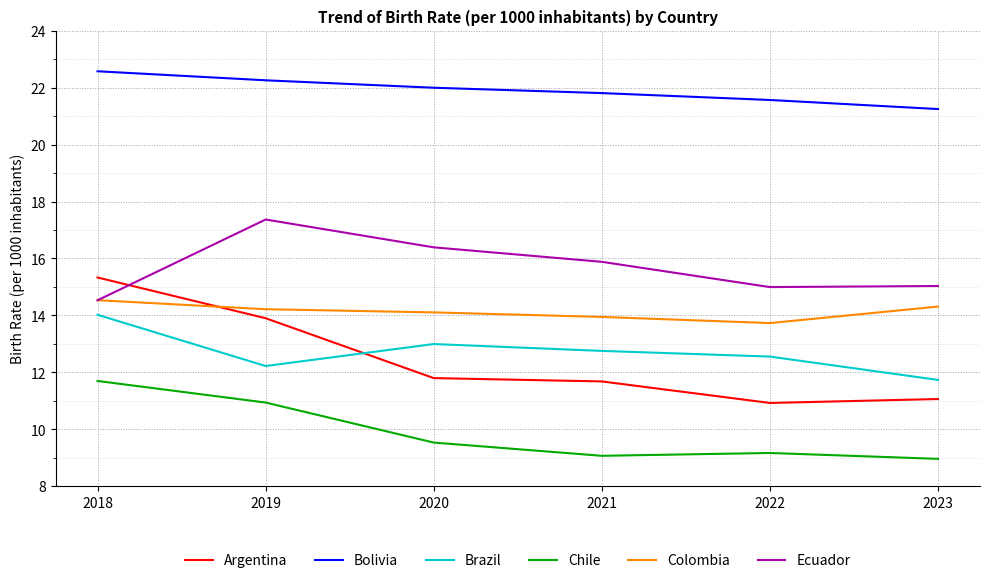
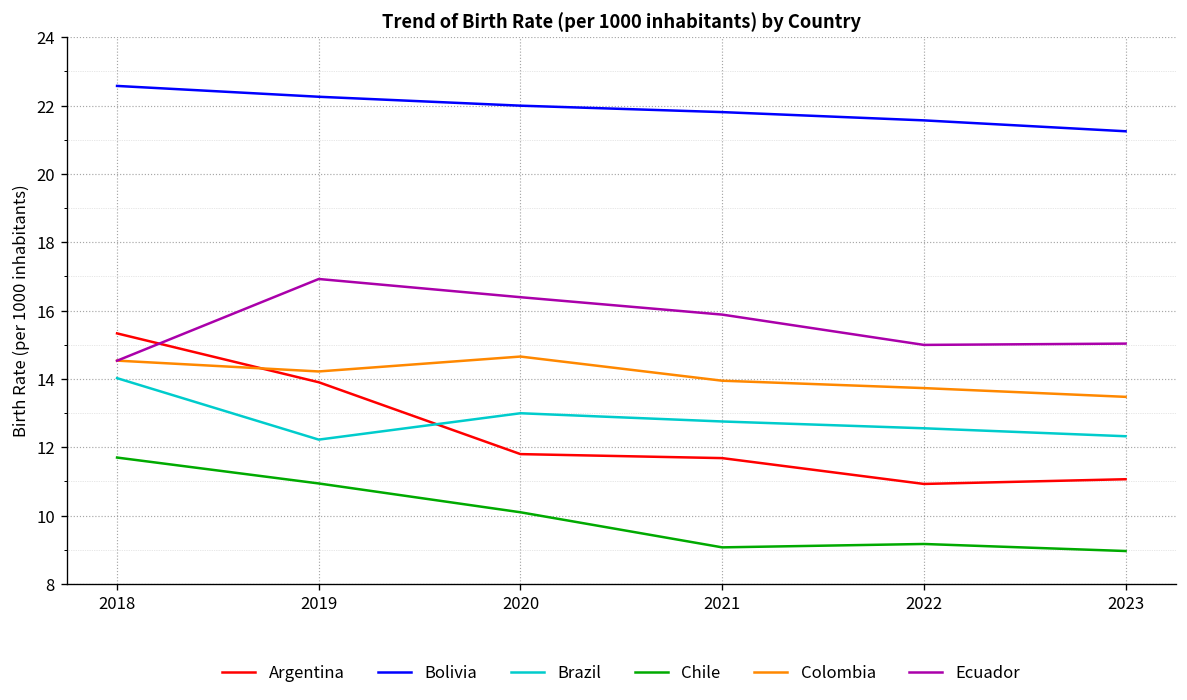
Ecuador, 2019: 17.4 -> 16.9
Chile, 2020: 9.5 -> 10.1
Colombia, 2020: 14.1 -> 14.7
Brazil, 2023: 11.7 -> 12.3
Colombia, 2023: 14.3 -> 13.5
